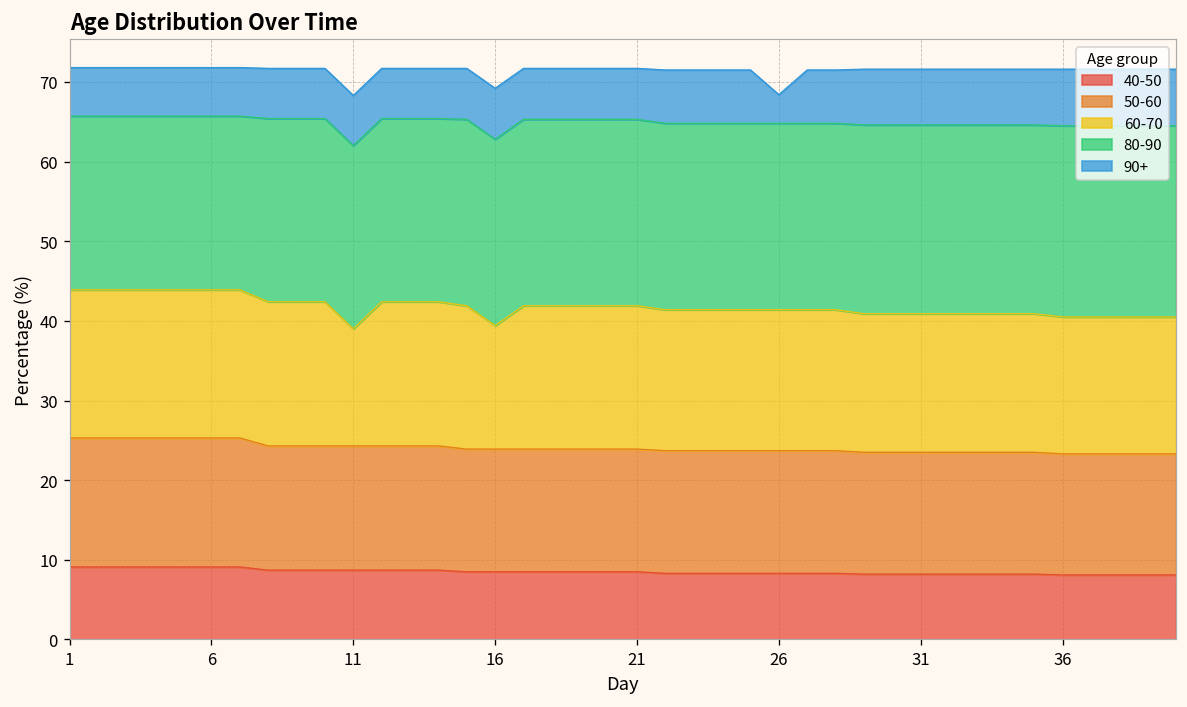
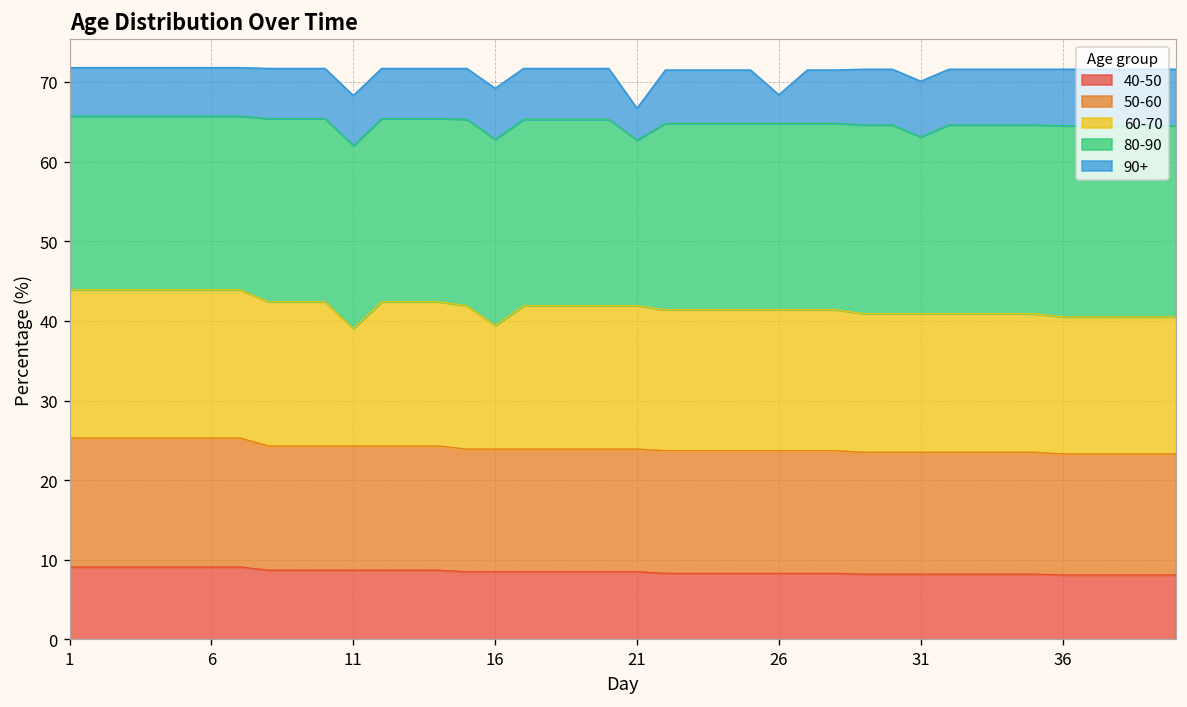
80-90, 21: 23 -> 21
90+, 21: 6 -> 4
80-90, 31: 24 -> 22
